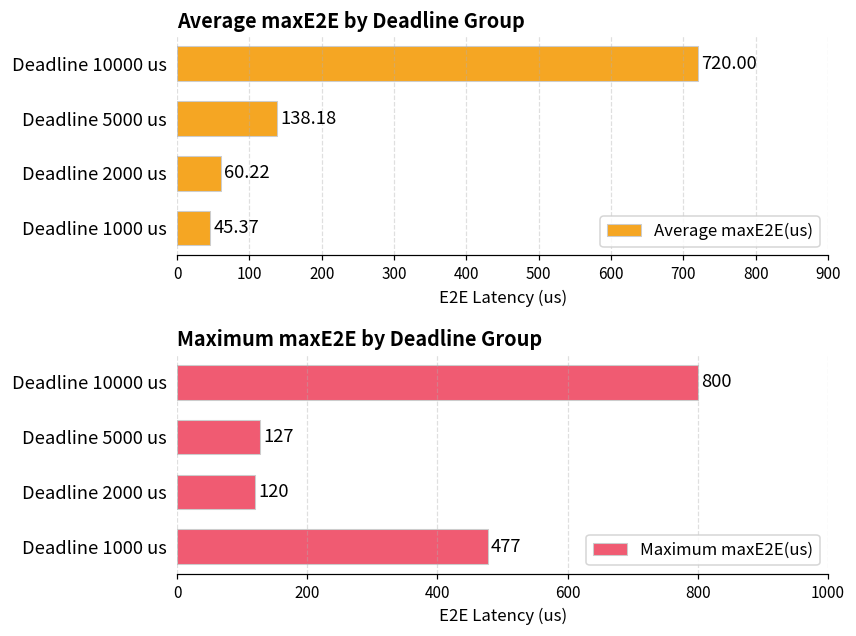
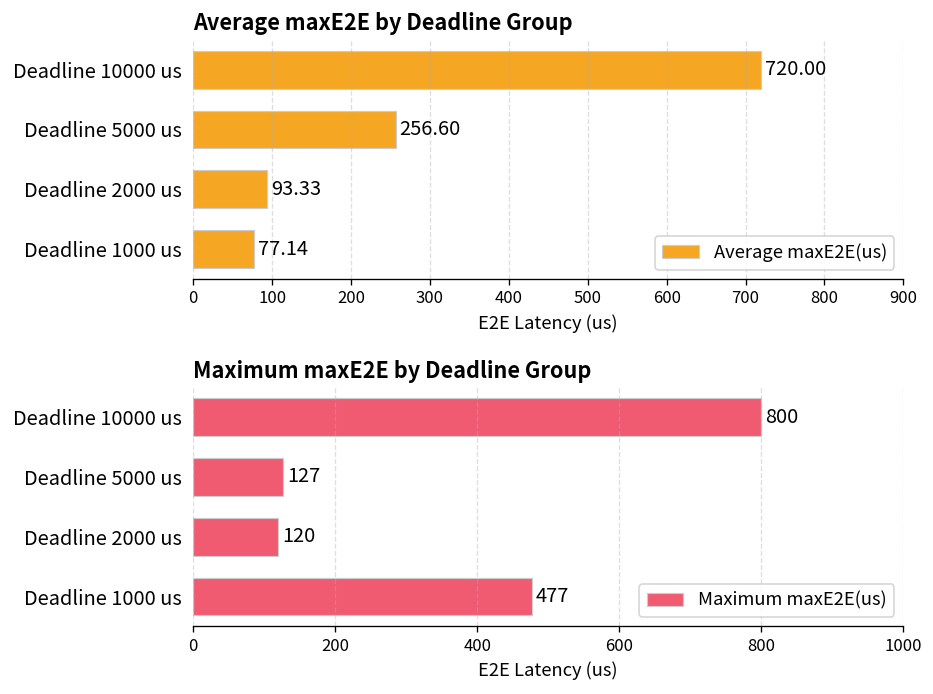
Average maxE2E by Deadline Group, Deadline 5000 us: 138.18 -> 256.60
Average maxE2E by Deadline Group, Deadline 2000 us: 60.22 -> 93.33
Average maxE2E by Deadline Group, Deadline 1000 us: 45.37 -> 77.14
